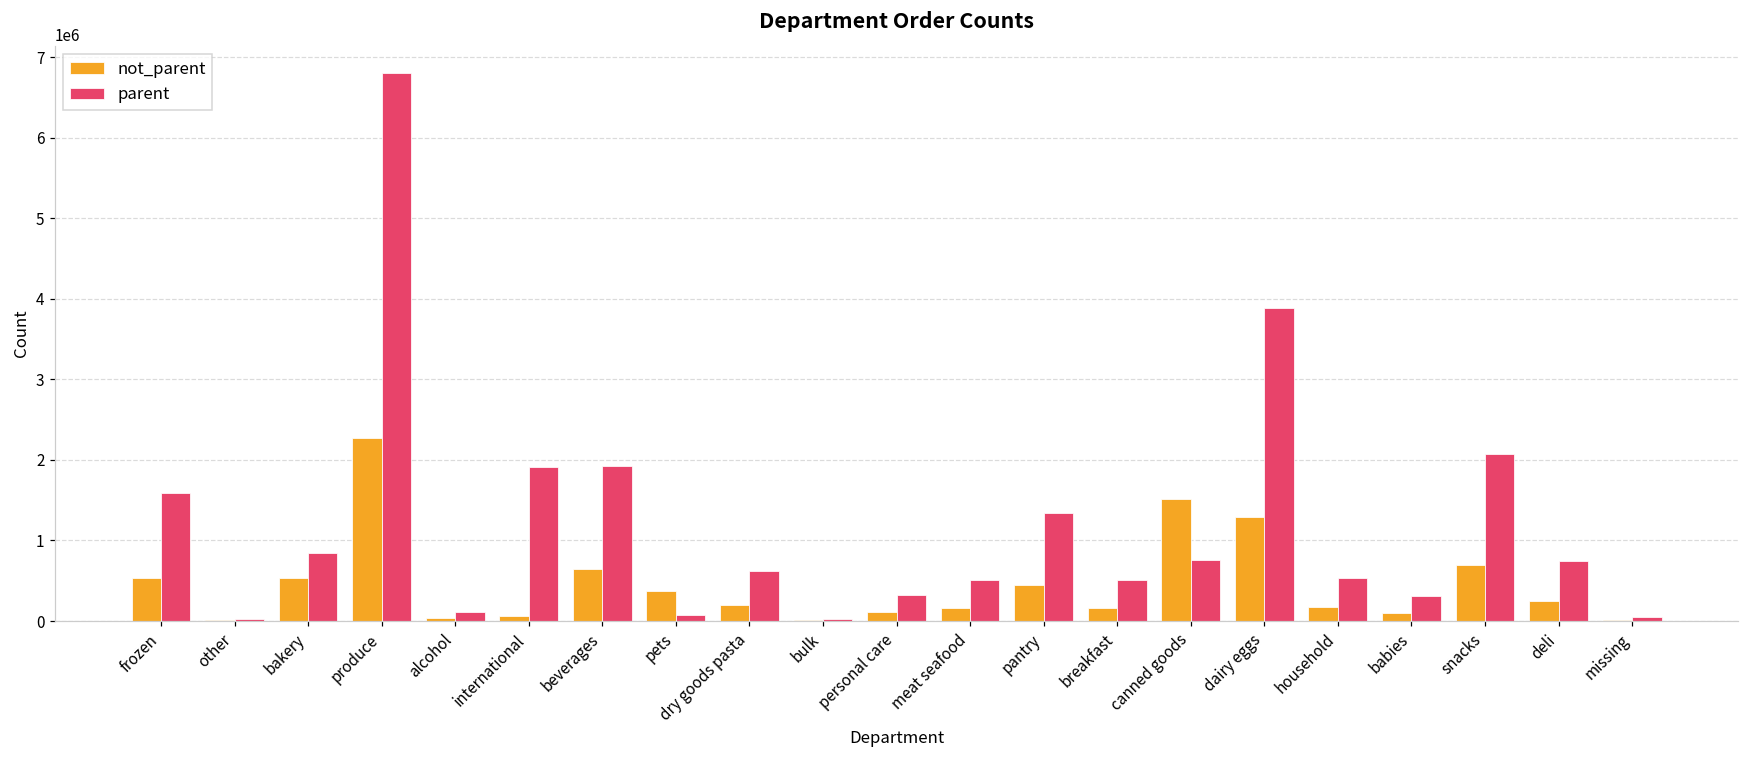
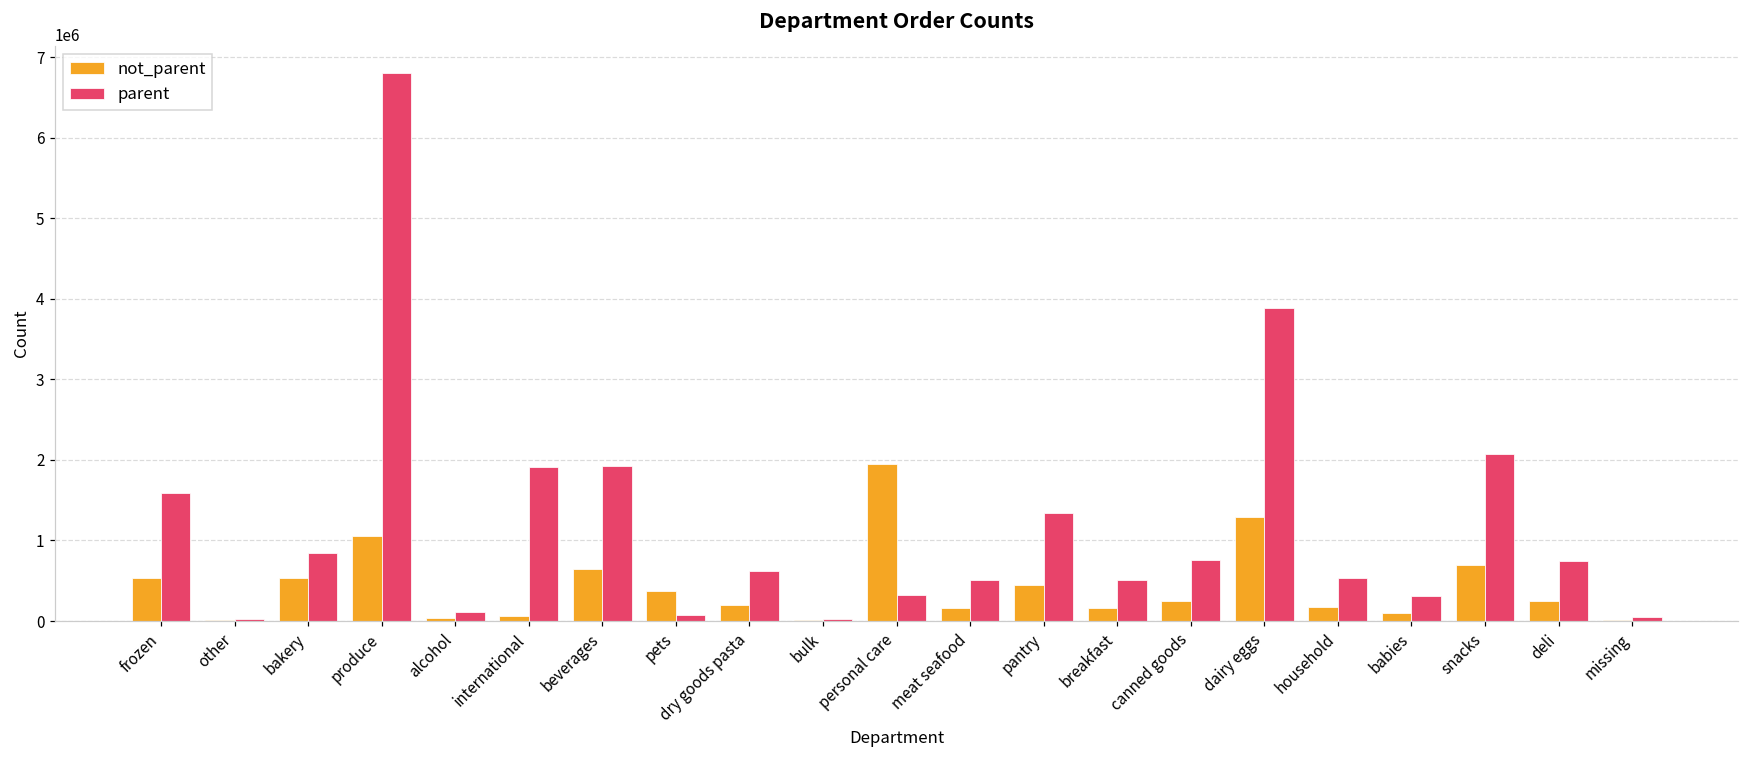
not_parent, produce: 2300000 -> 1100000
not_parent, personal care: 100000 -> 2000000
not_parent, canned goods: 1500000 -> 300000
